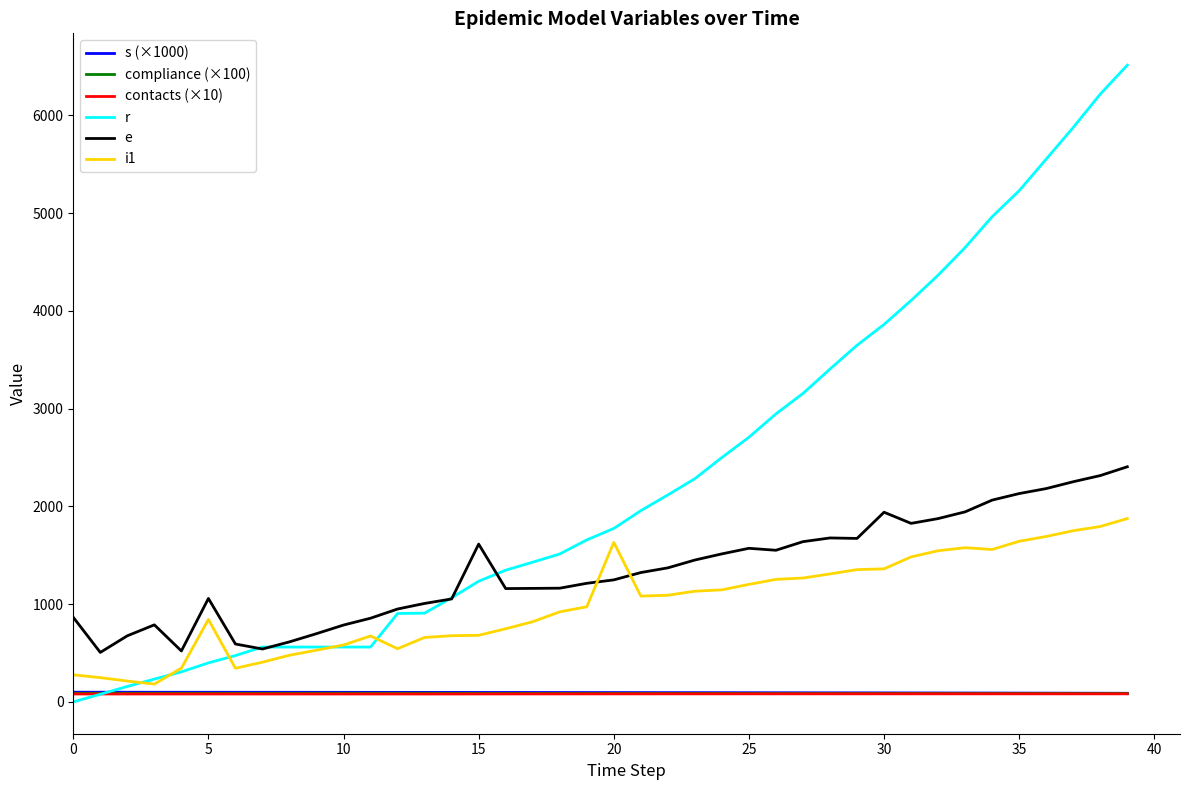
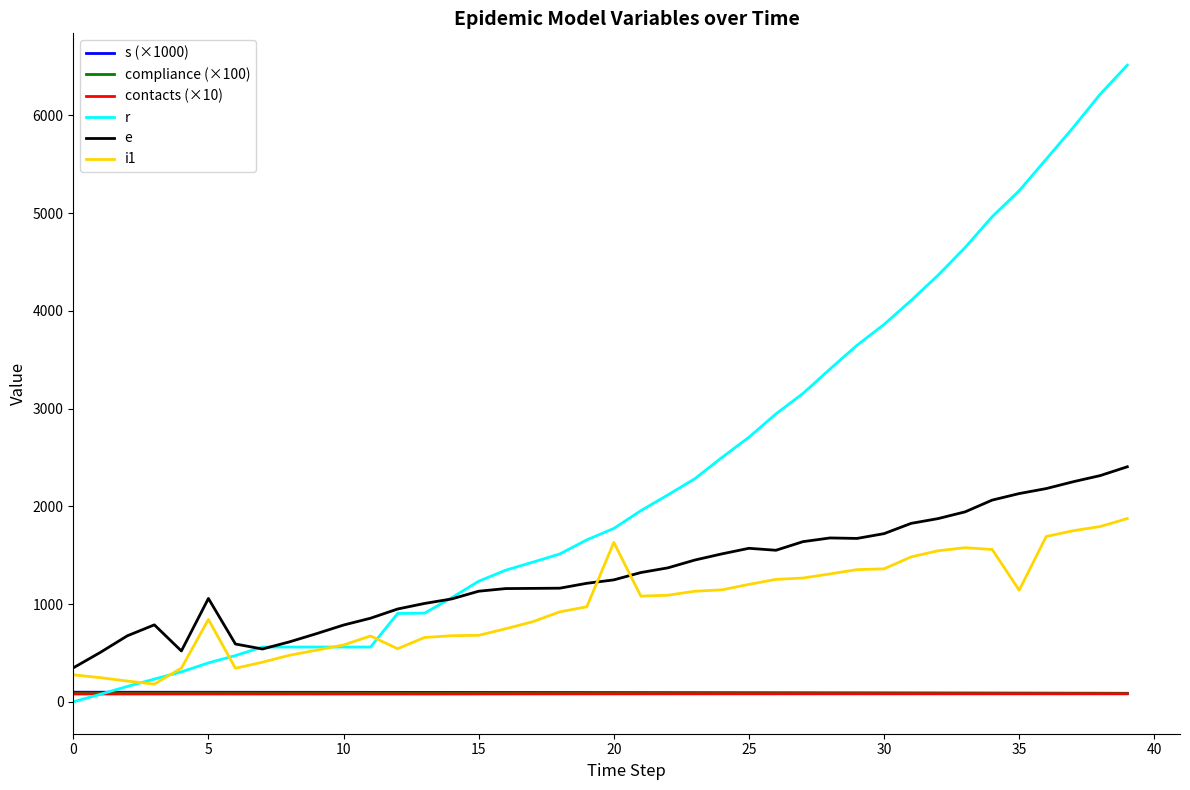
e, 0: 900 -> 300
e, 15: 1600 -> 1100
e, 30: 1900 -> 1700
i1, 35: 1600 -> 1100
